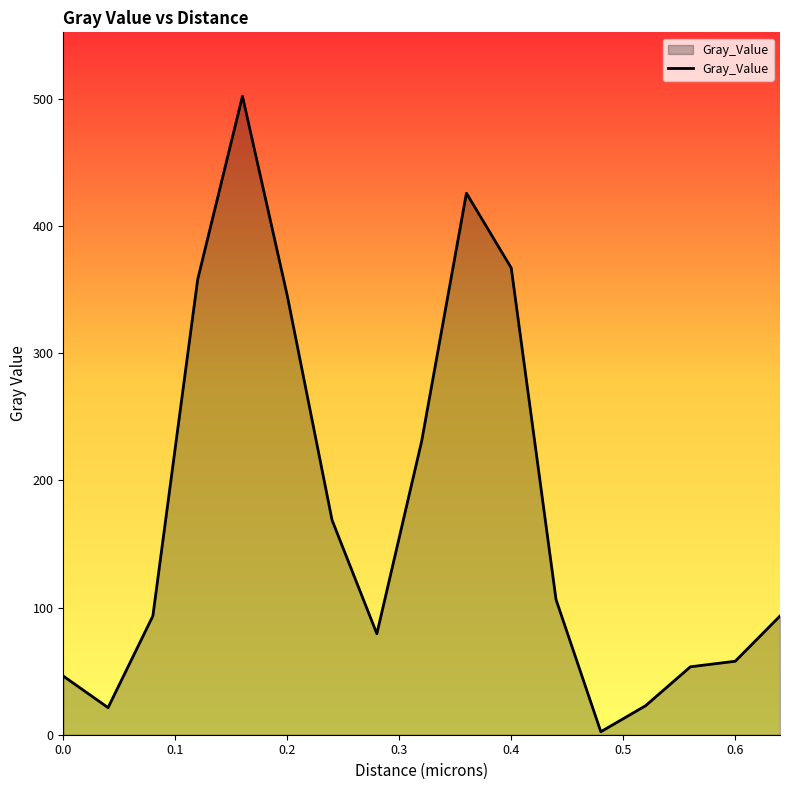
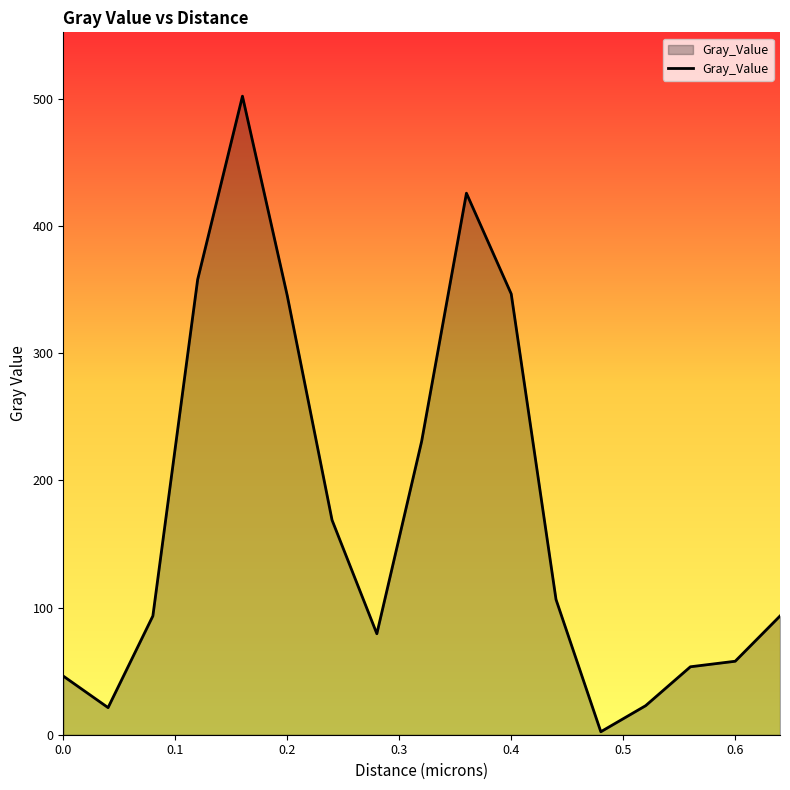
0.4: 367 -> 347
